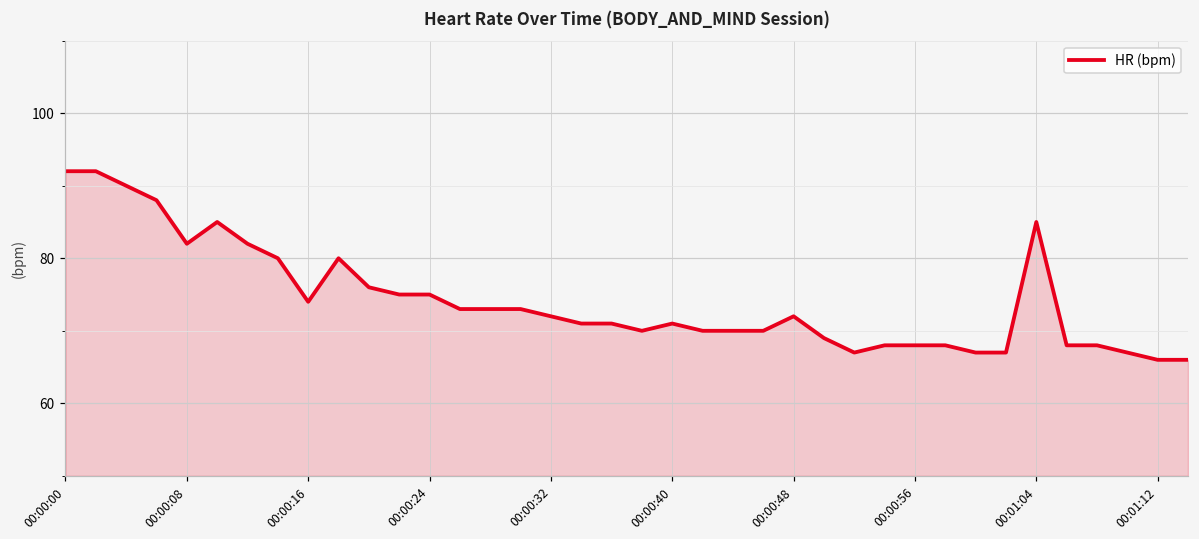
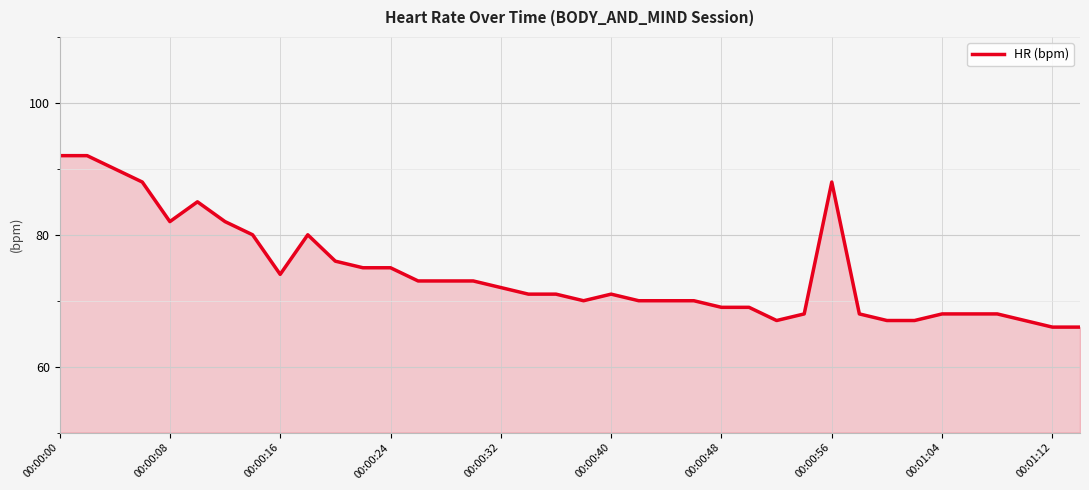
00:00:48: 72 -> 69
00:00:56: 68 -> 88
00:01:04: 85 -> 68
